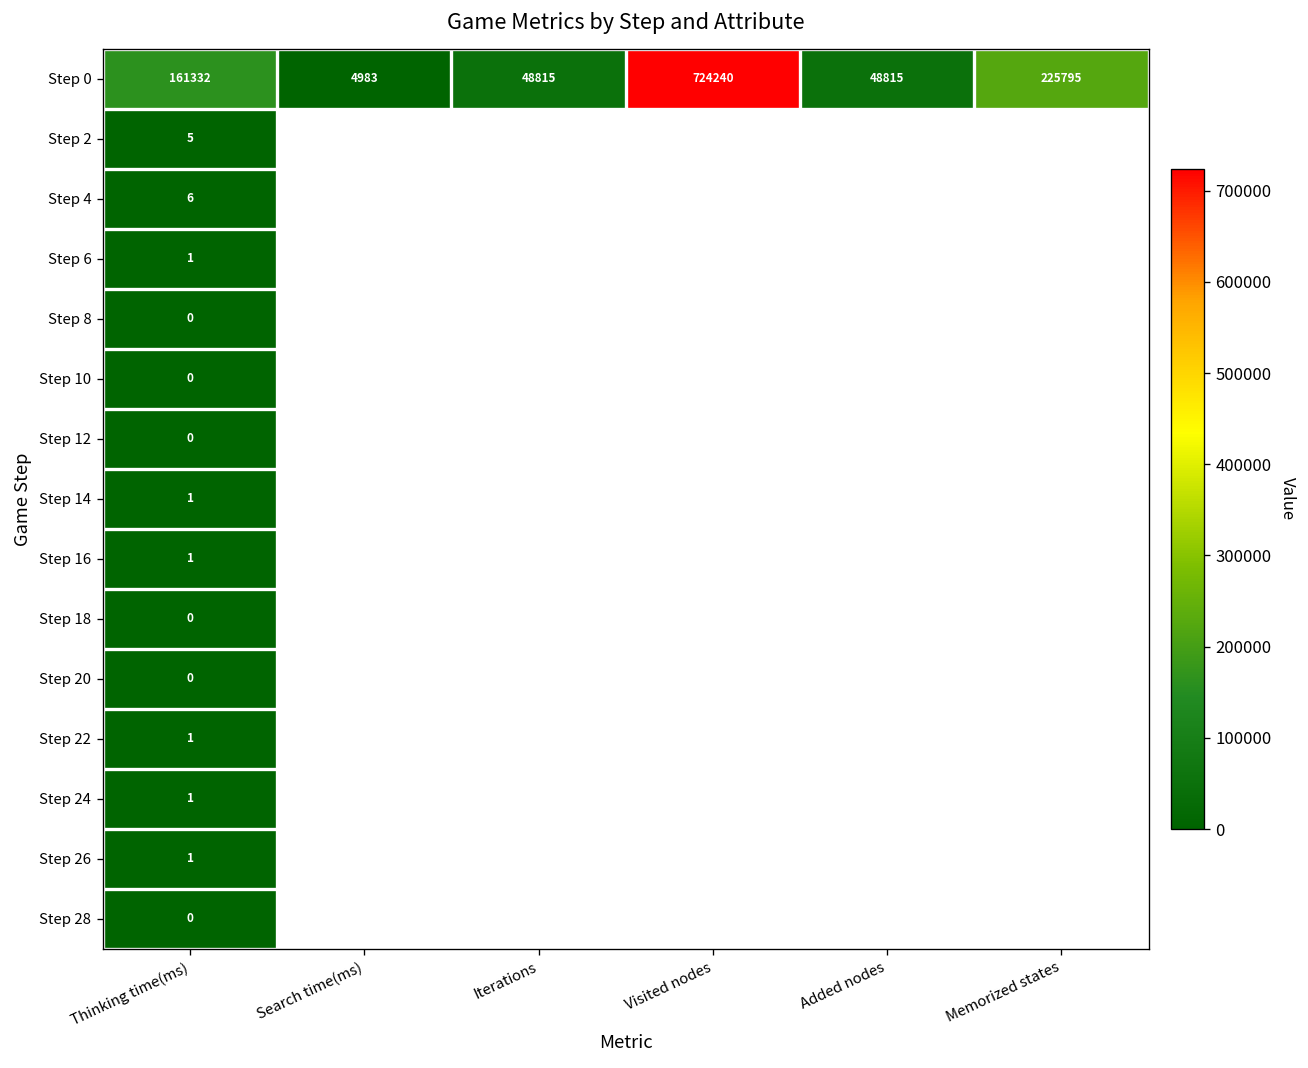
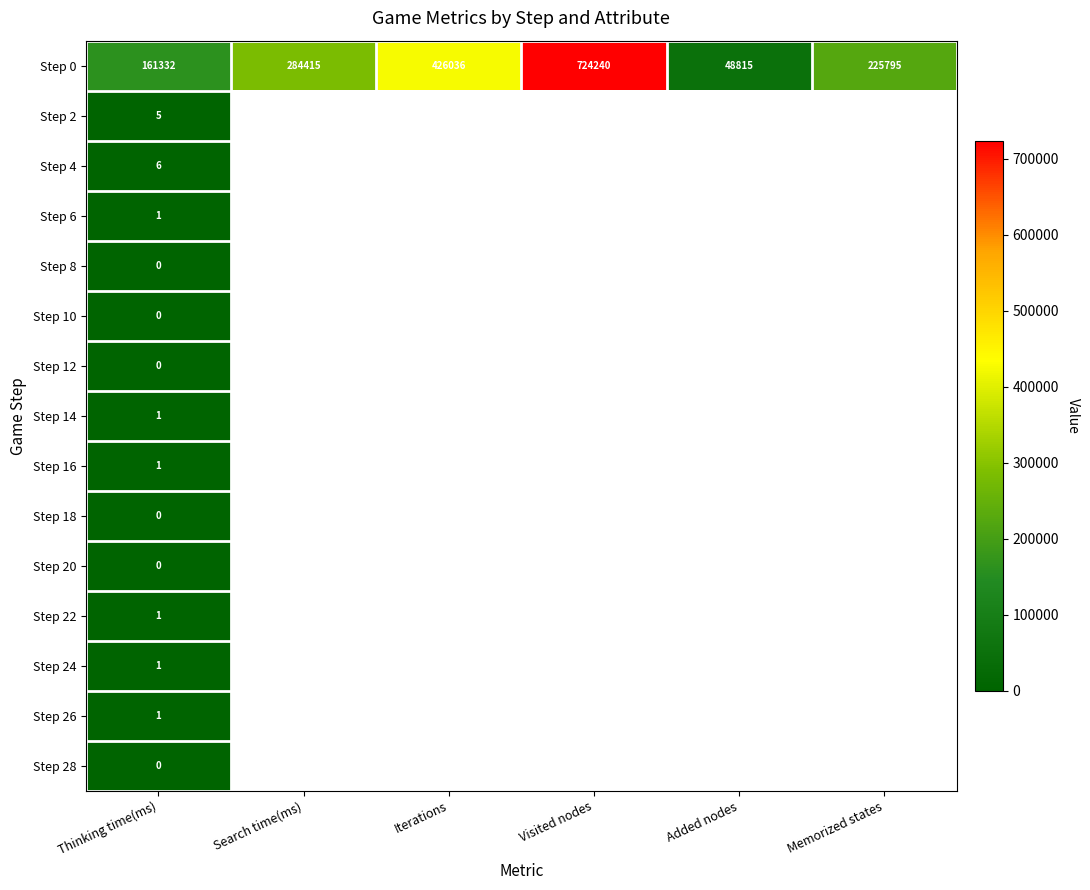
Step 0, Search time(ms): 4983 -> 284415
Step 0, Iterations: 48815 -> 426036
